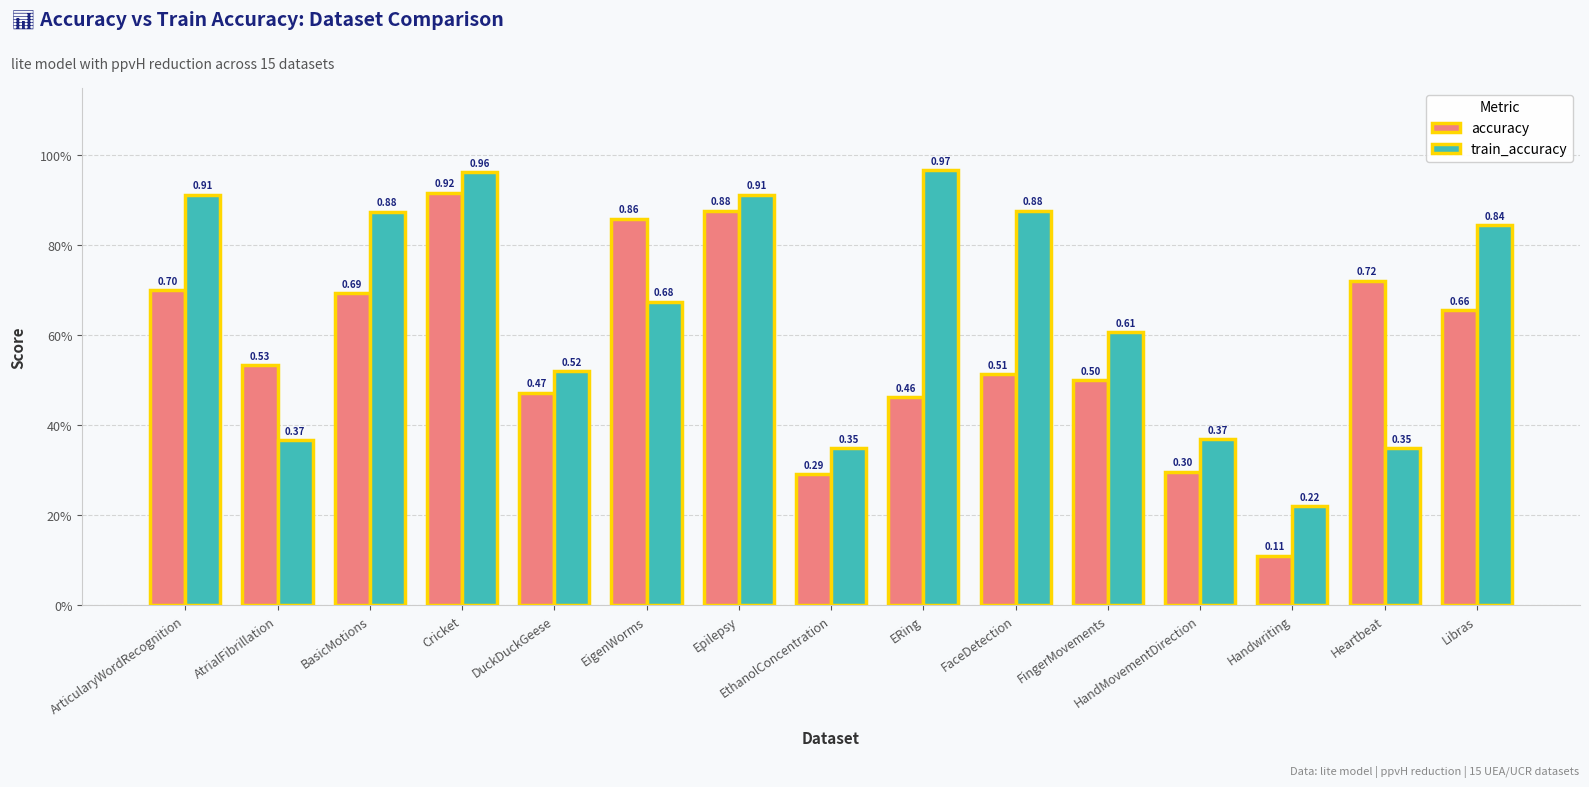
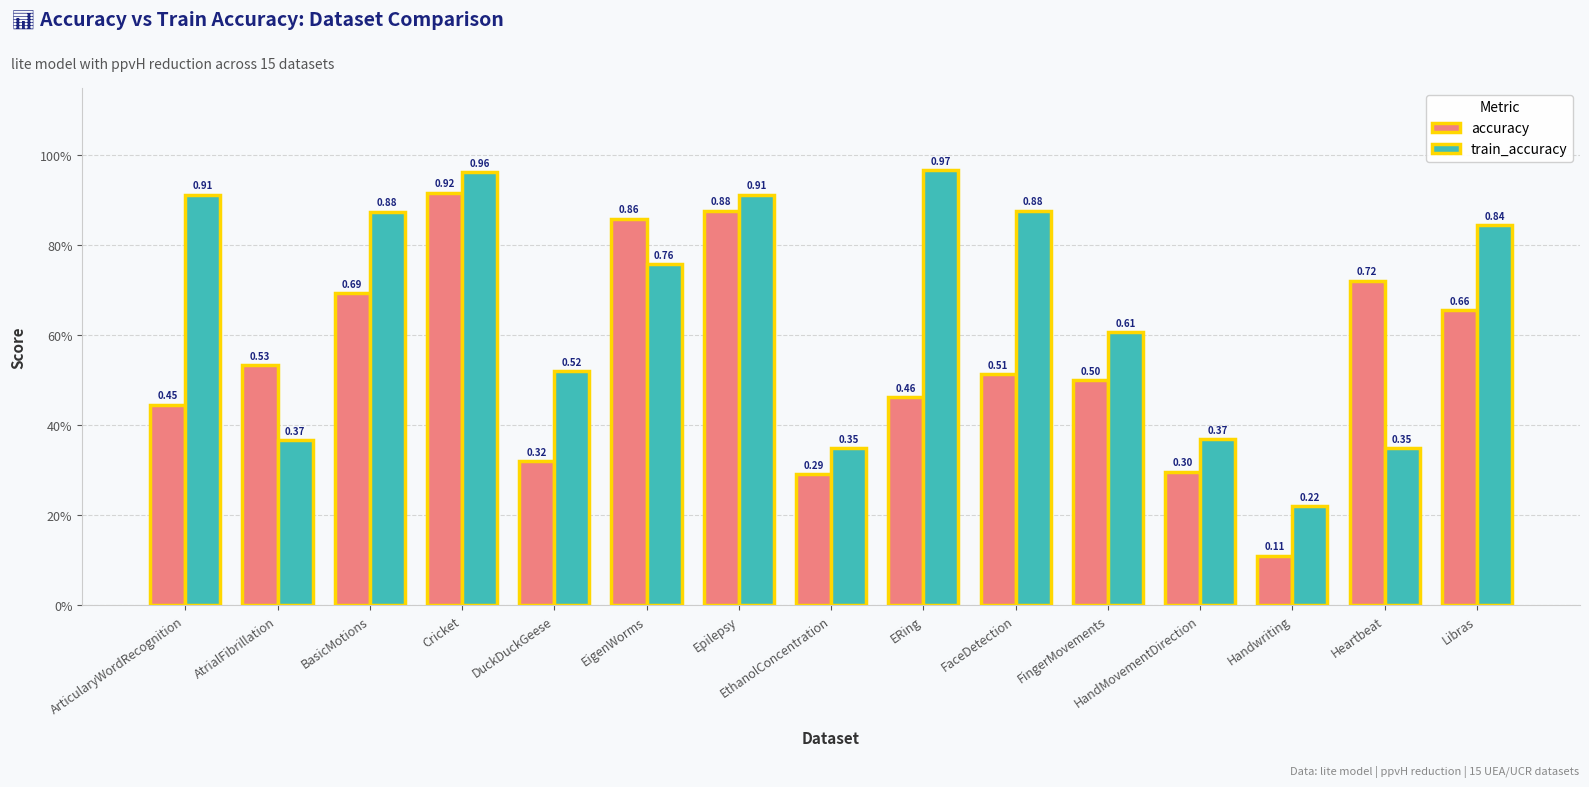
accuracy, ArticularyWordRecognition: 0.70 -> 0.45
accuracy, DuckDuckGeese: 0.47 -> 0.32
train_accuracy, EigenWorms: 0.68 -> 0.76
